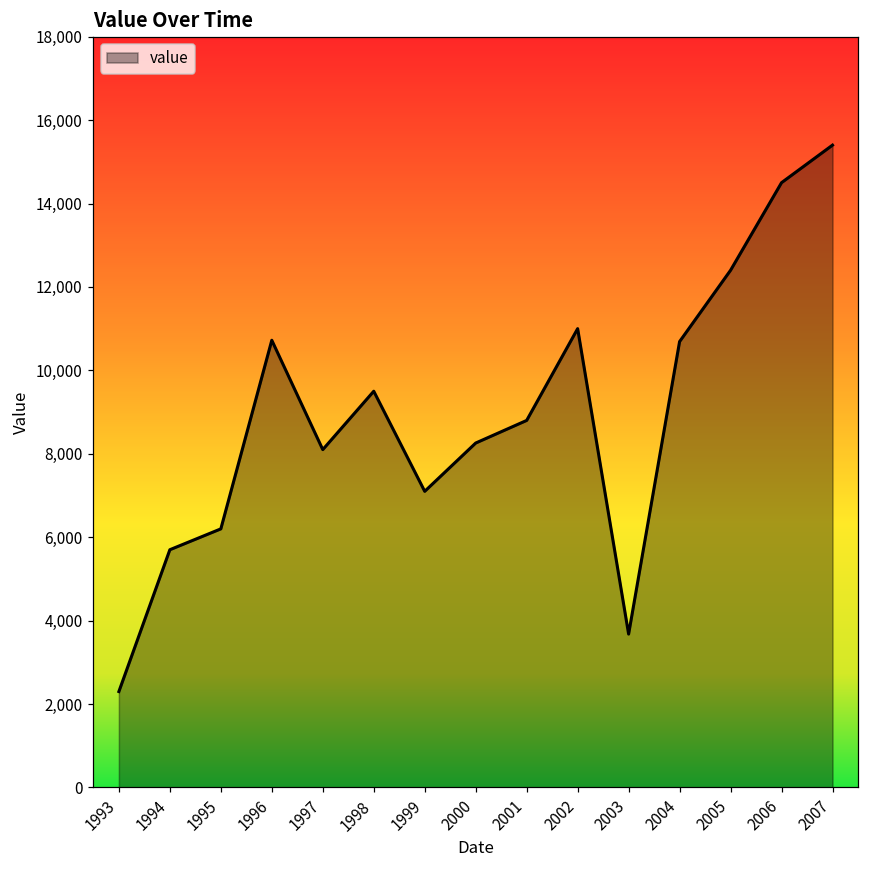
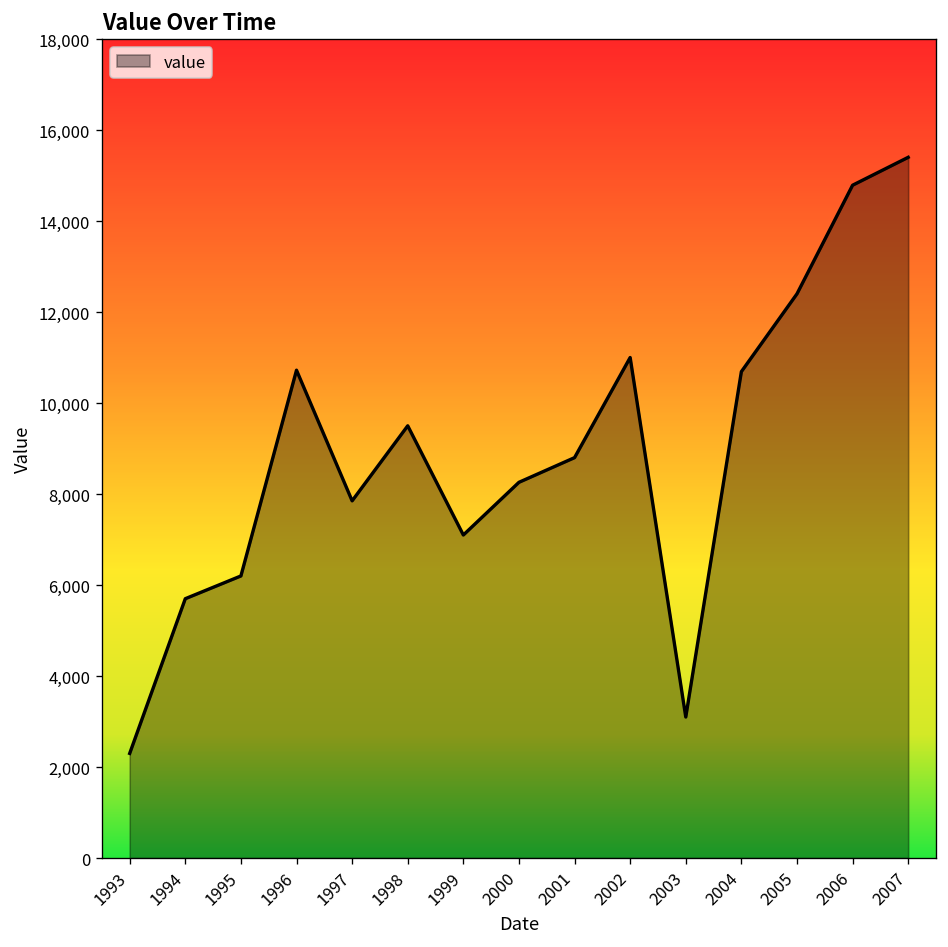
1997: 8,100 -> 7,900
2003: 3,700 -> 3,100
2006: 14,500 -> 14,800
